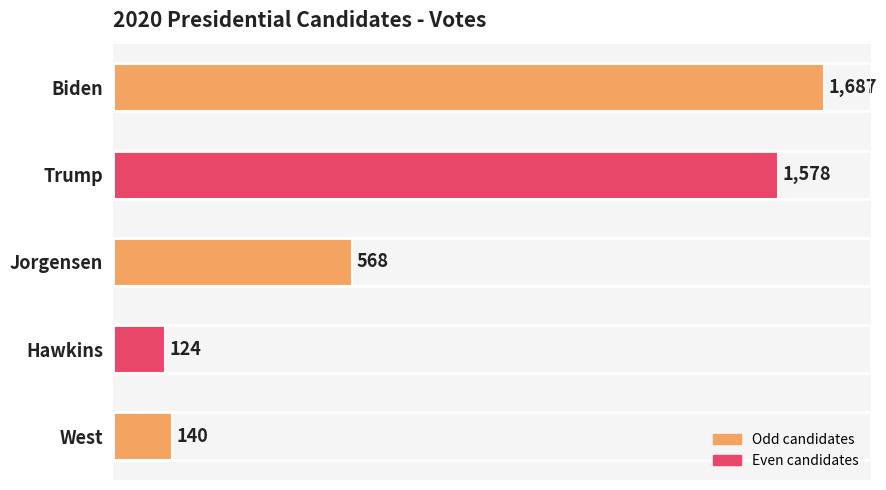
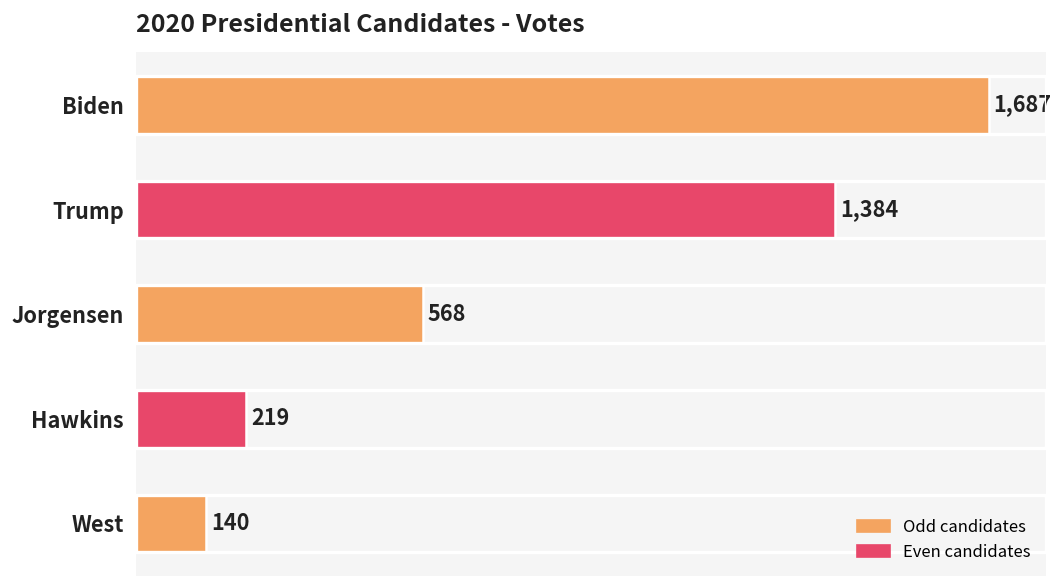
Trump: 1,578 -> 1,384
Hawkins: 124 -> 219
